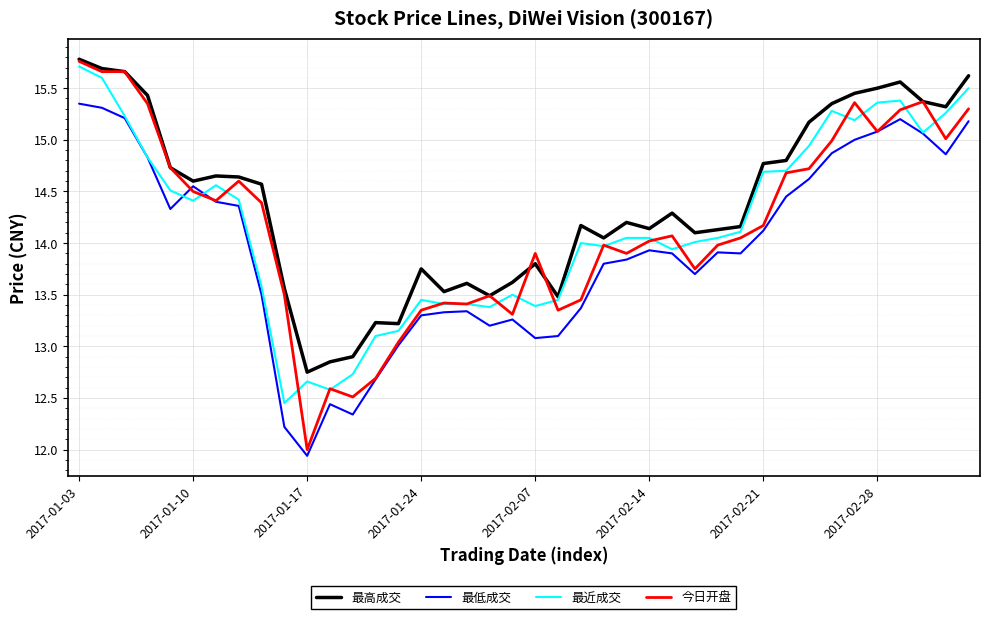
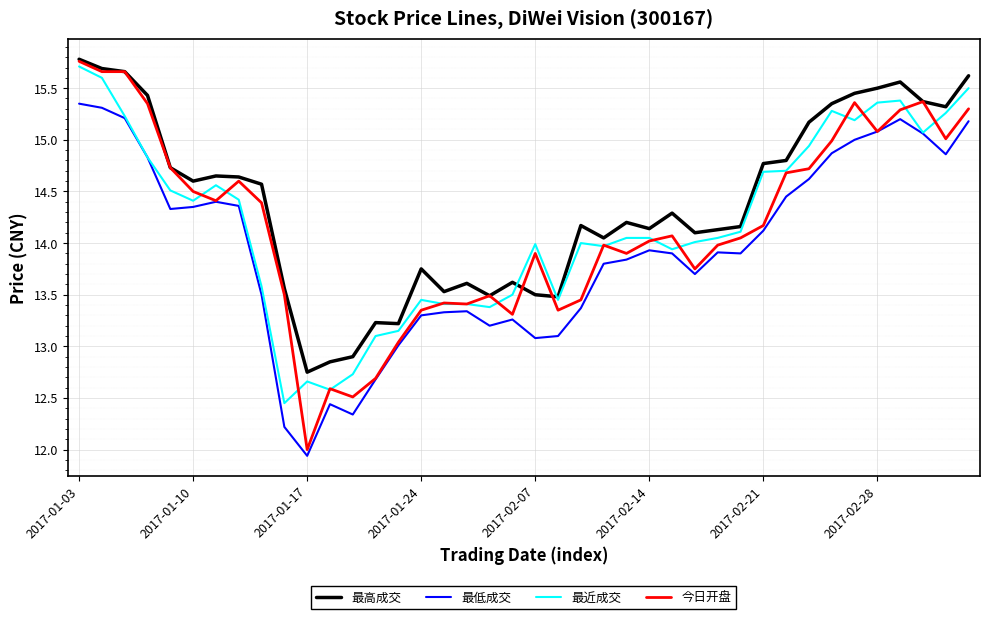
最低成交, 2017-01-10: 14.55 -> 14.35
最高成交, 2017-02-07: 13.8 -> 13.5
最近成交, 2017-02-07: 13.39 -> 13.99
